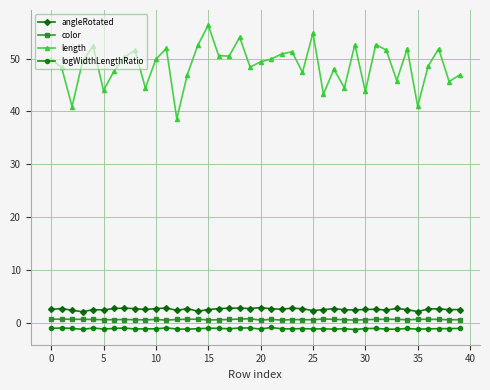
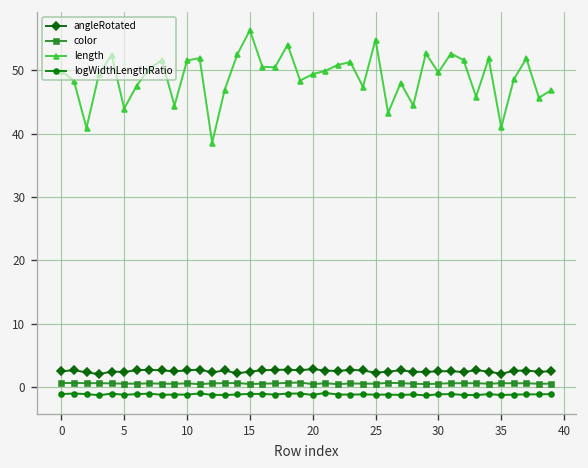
length, 10: 50 -> 52
length, 30: 44 -> 50
